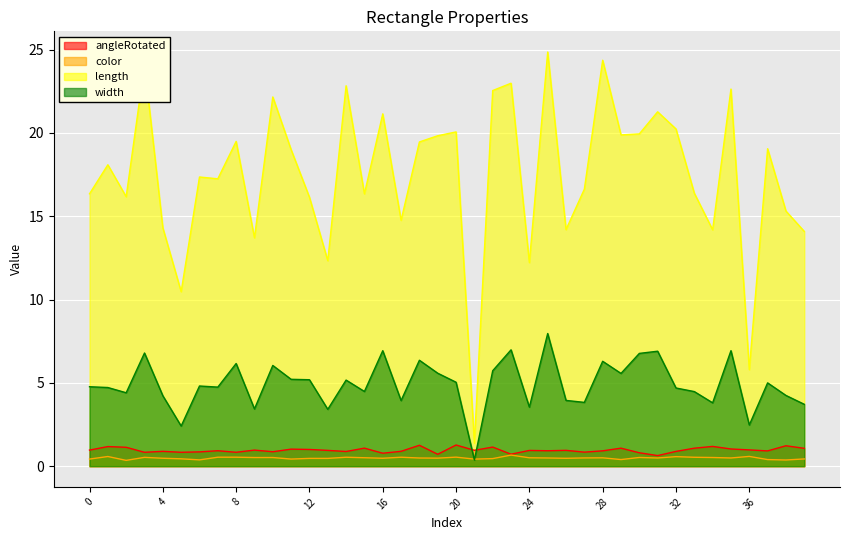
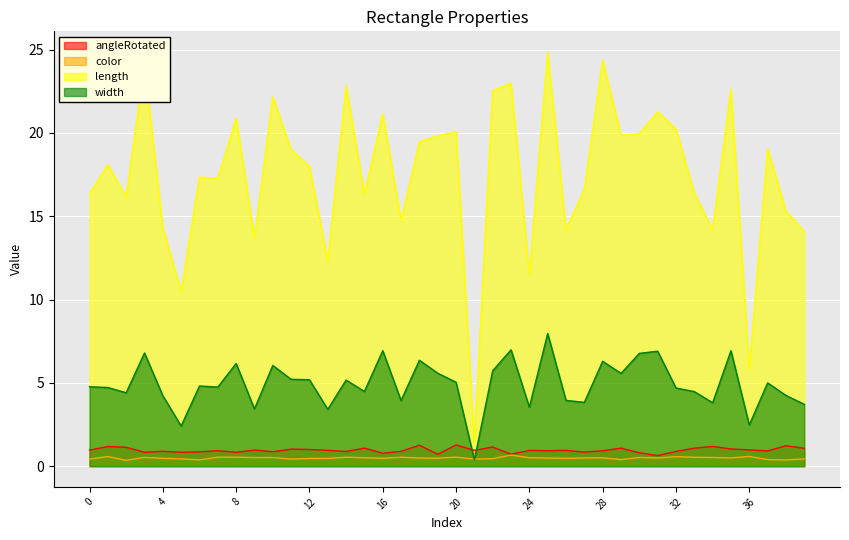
length, 8: 19.5 -> 20.9
length, 12: 16.1 -> 18.0
length, 24: 12.2 -> 11.5
